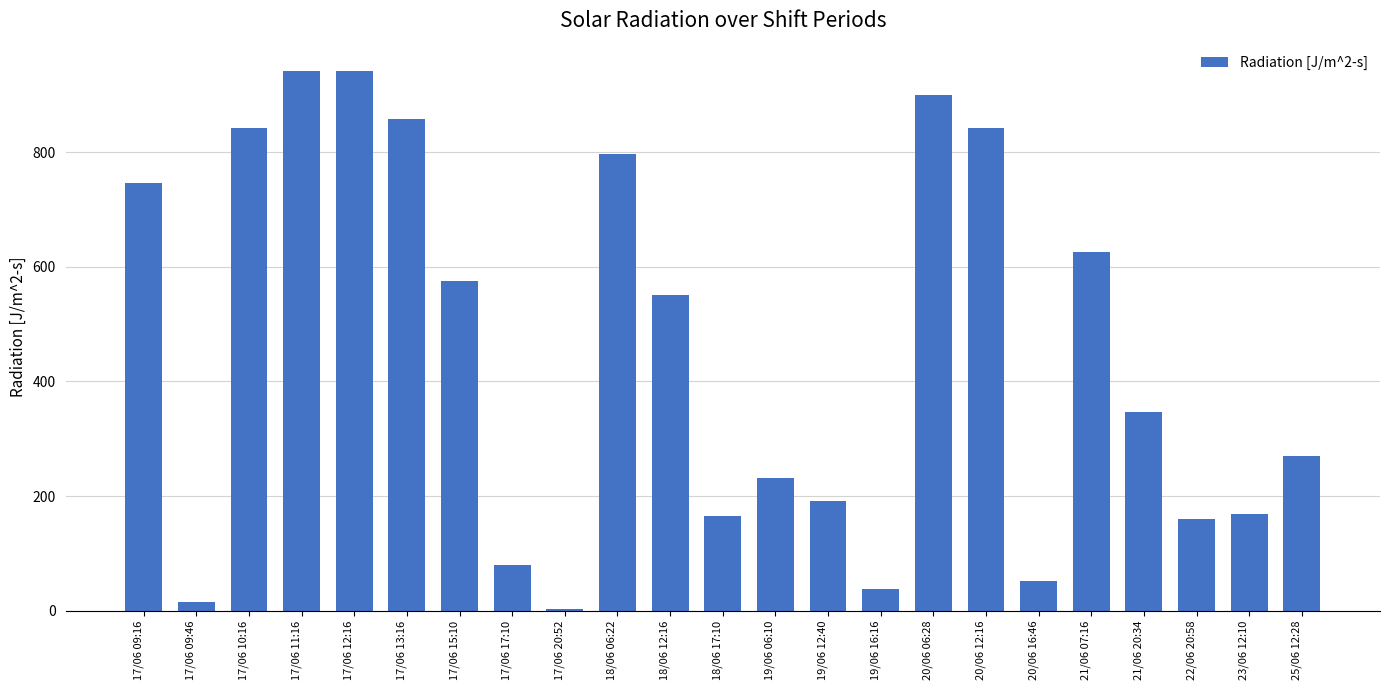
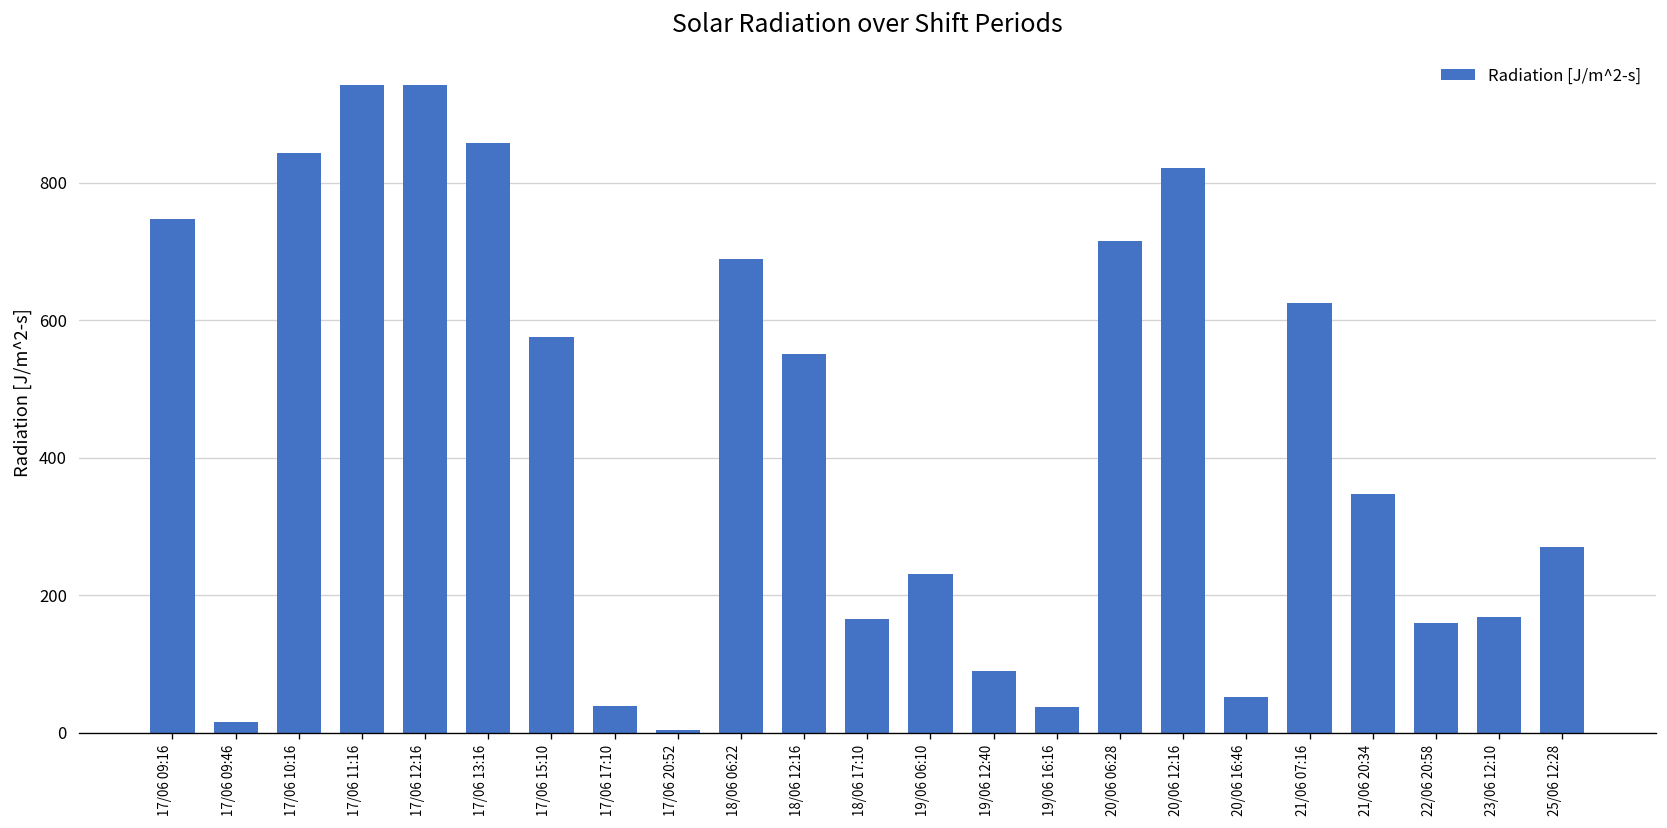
17/06 17:10: 80 -> 40
18/06 06:22: 800 -> 690
19/06 12:40: 190 -> 90
20/06 06:28: 900 -> 720
20/06 12:16: 840 -> 820
